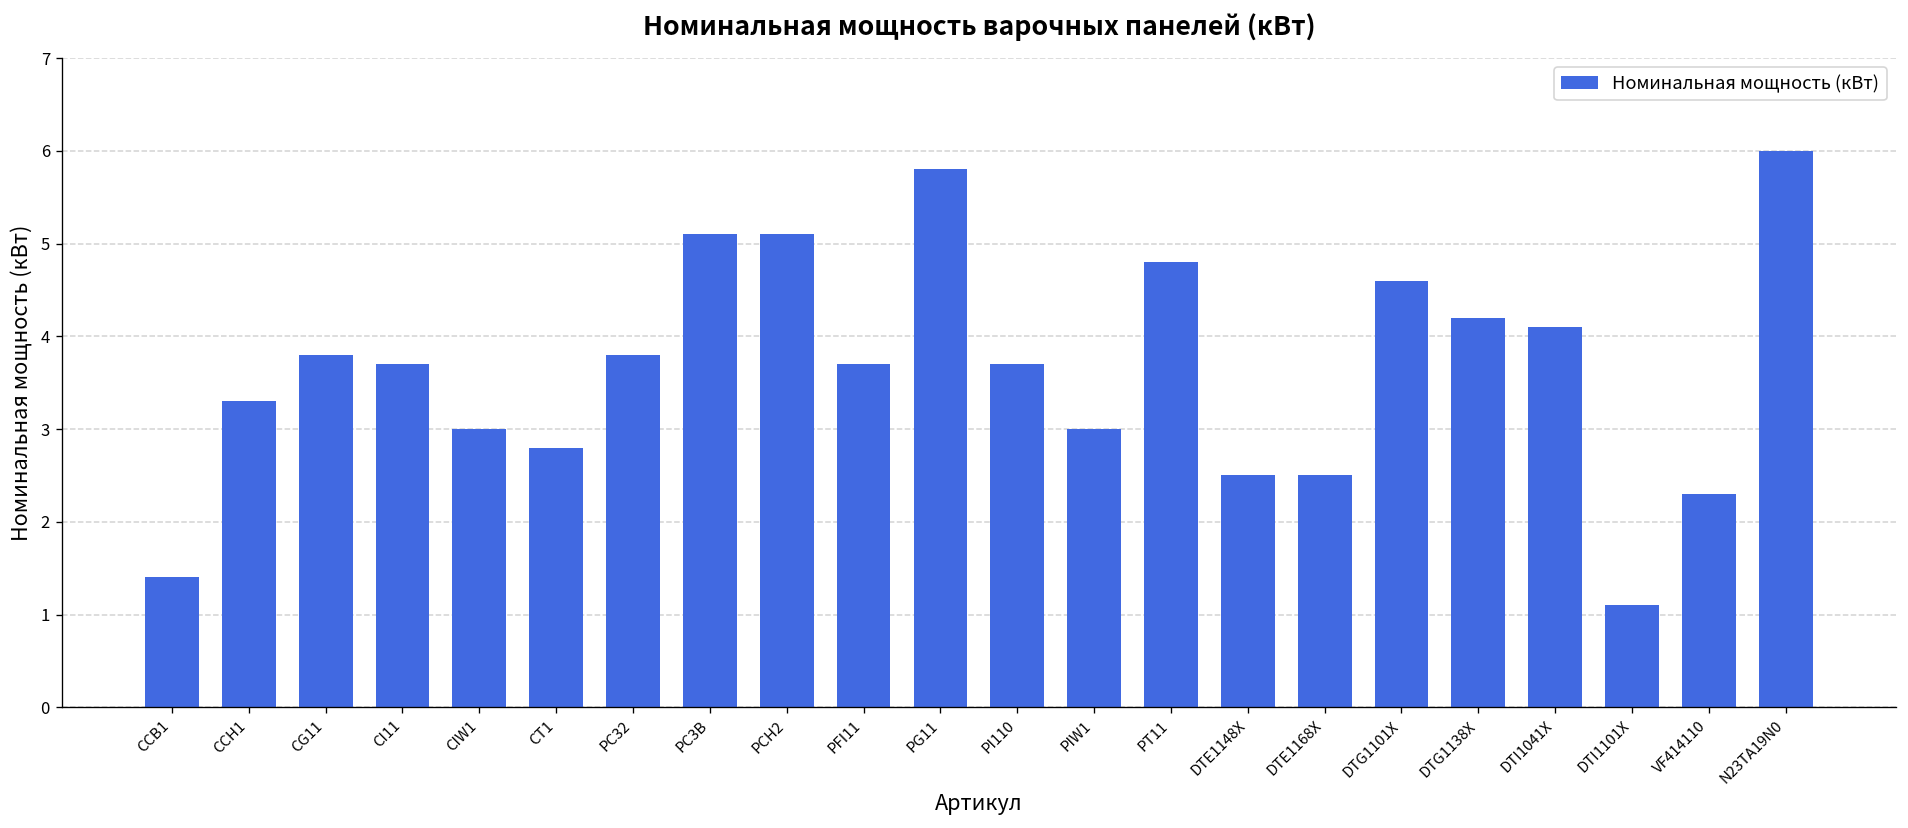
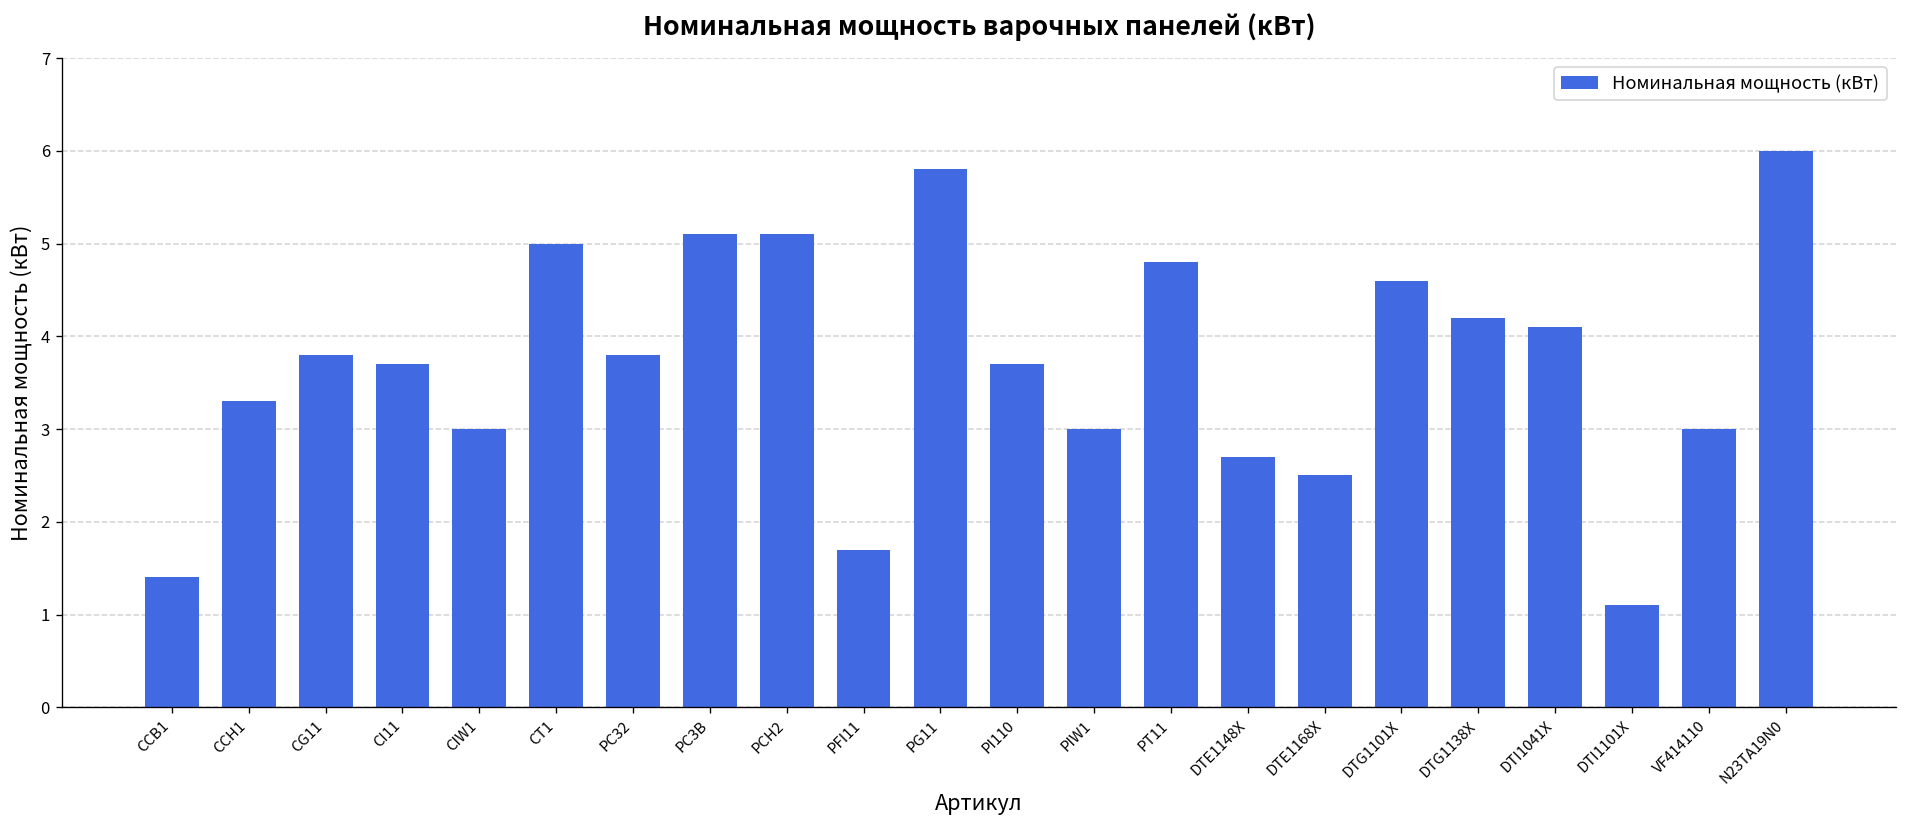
CT1: 2.8 -> 5.0
PFI11: 3.7 -> 1.7
DTE1148X: 2.5 -> 2.7
VF414110: 2.3 -> 3.0
